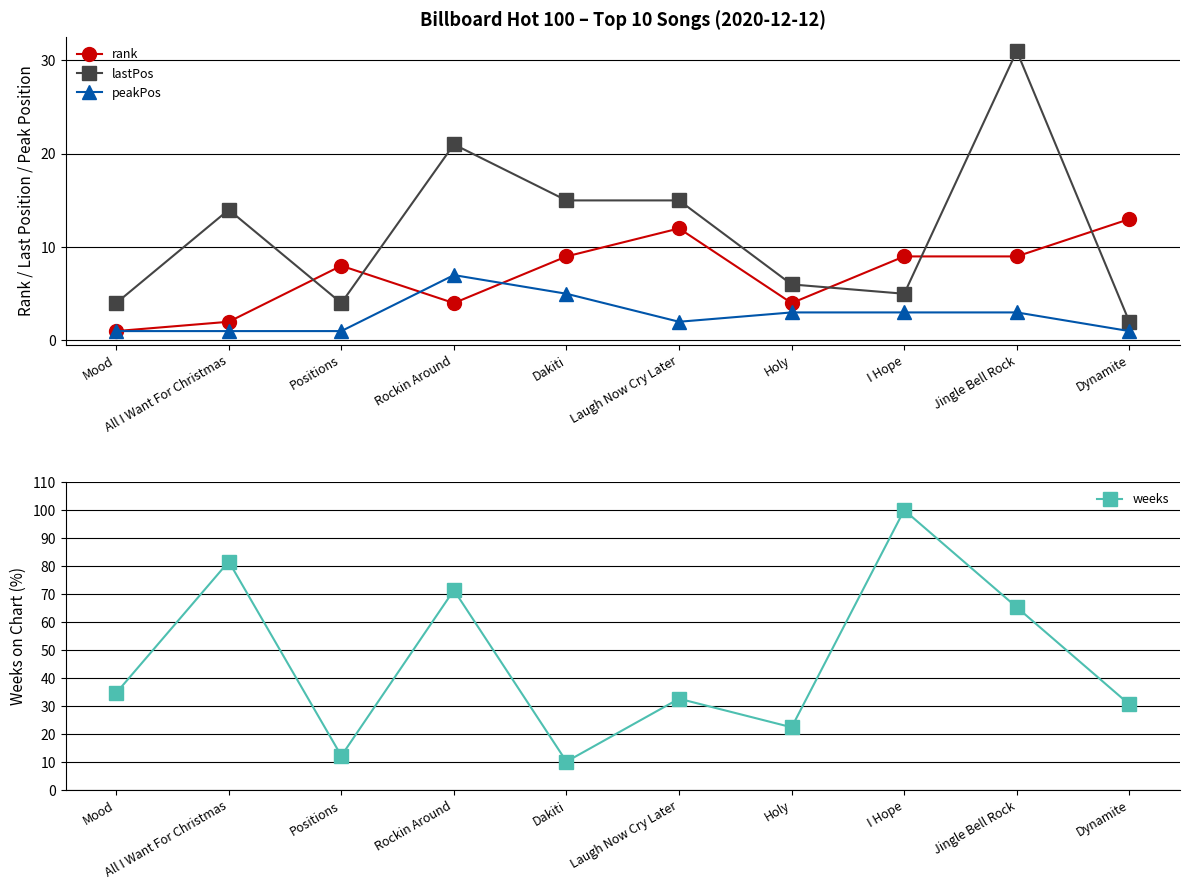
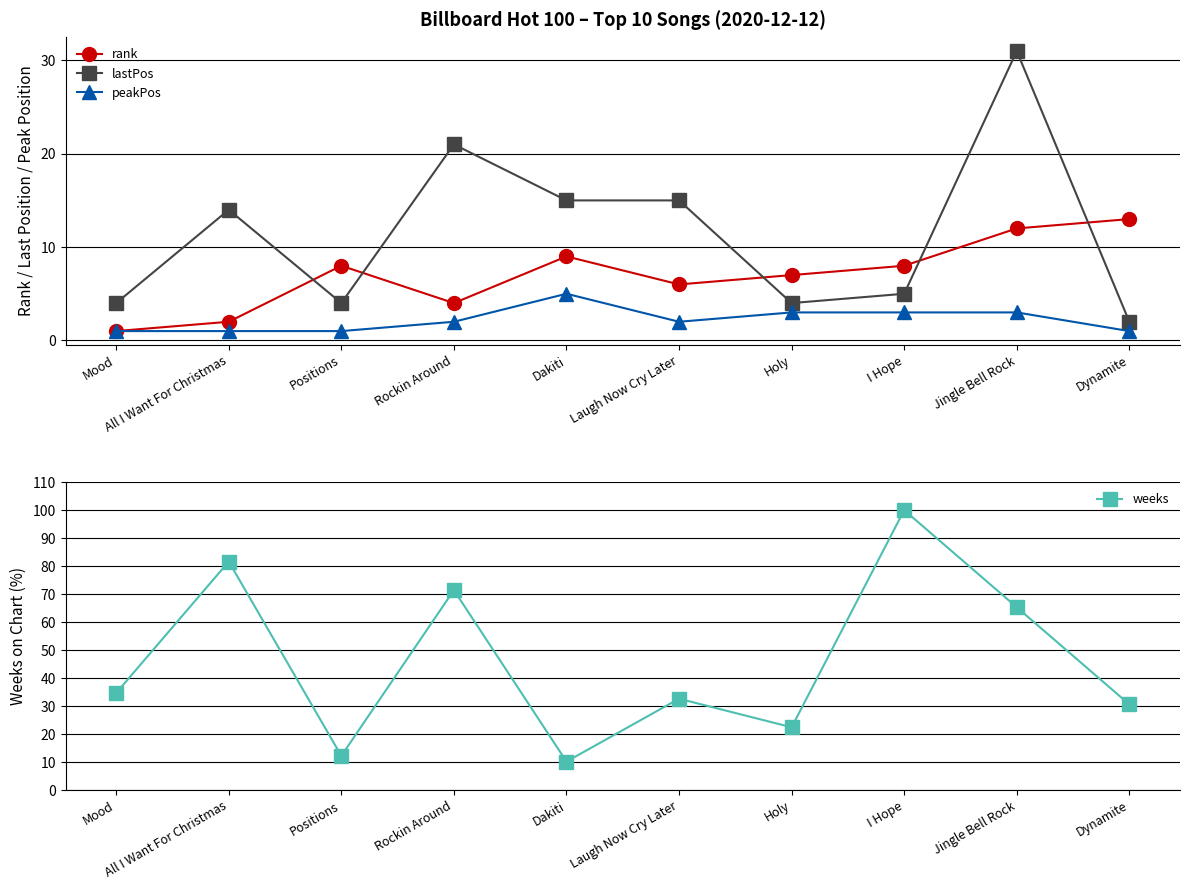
Billboard Hot 100 – Top 10 Songs (2020-12-12), peakPos, Rockin Around: 7 -> 2
Billboard Hot 100 – Top 10 Songs (2020-12-12), rank, Laugh Now Cry Later: 12 -> 6
Billboard Hot 100 – Top 10 Songs (2020-12-12), rank, Holy: 4 -> 7
Billboard Hot 100 – Top 10 Songs (2020-12-12), lastPos, Holy: 6 -> 4
Billboard Hot 100 – Top 10 Songs (2020-12-12), rank, I Hope: 9 -> 8
Billboard Hot 100 – Top 10 Songs (2020-12-12), rank, Jingle Bell Rock: 9 -> 12
